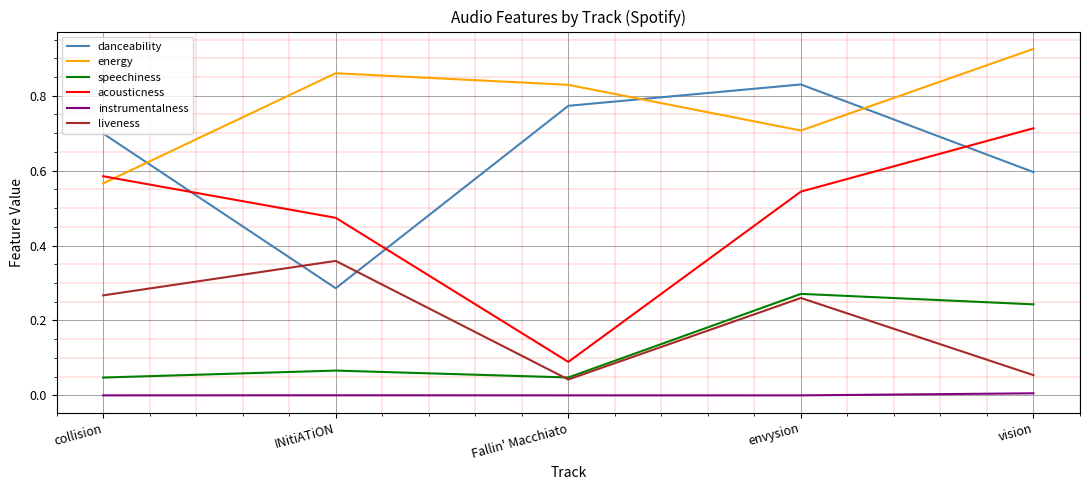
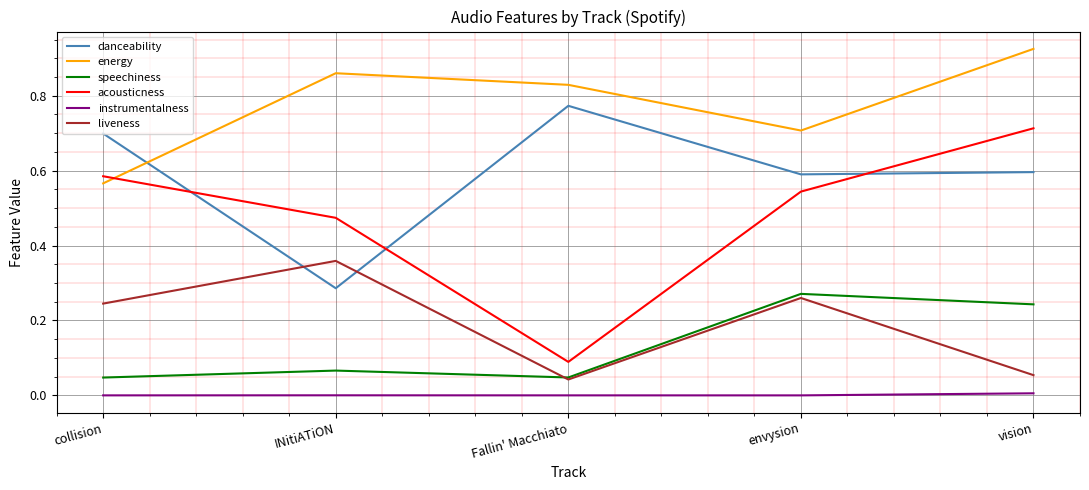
liveness, collision: 0.27 -> 0.25
danceability, envysion: 0.83 -> 0.59
